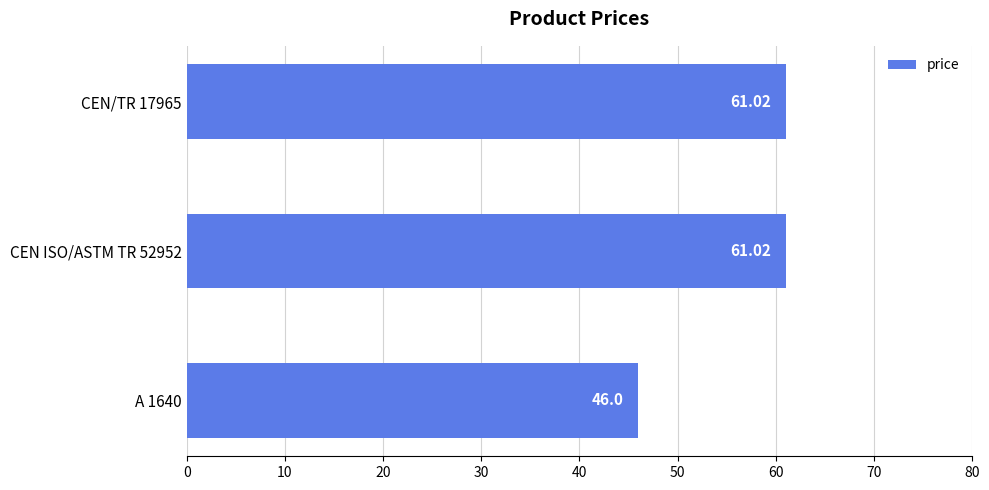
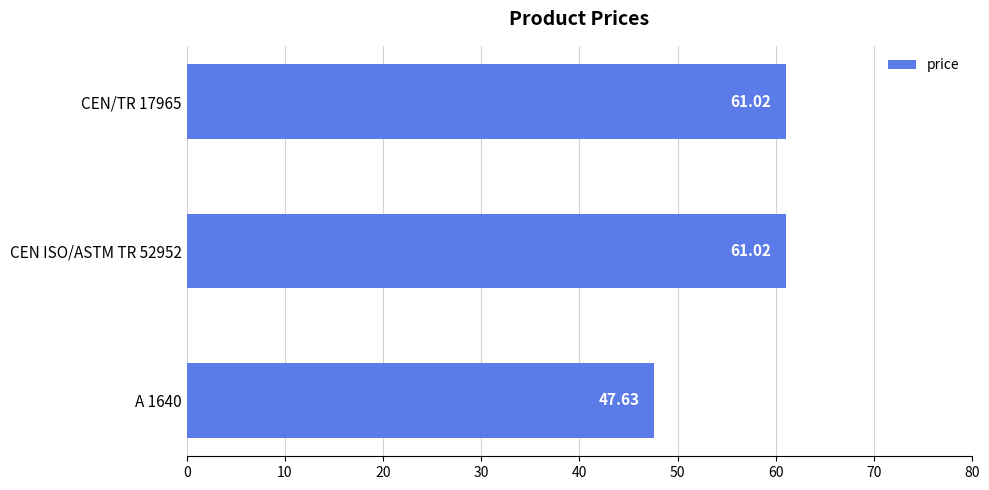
A 1640: 46.0 -> 47.63
